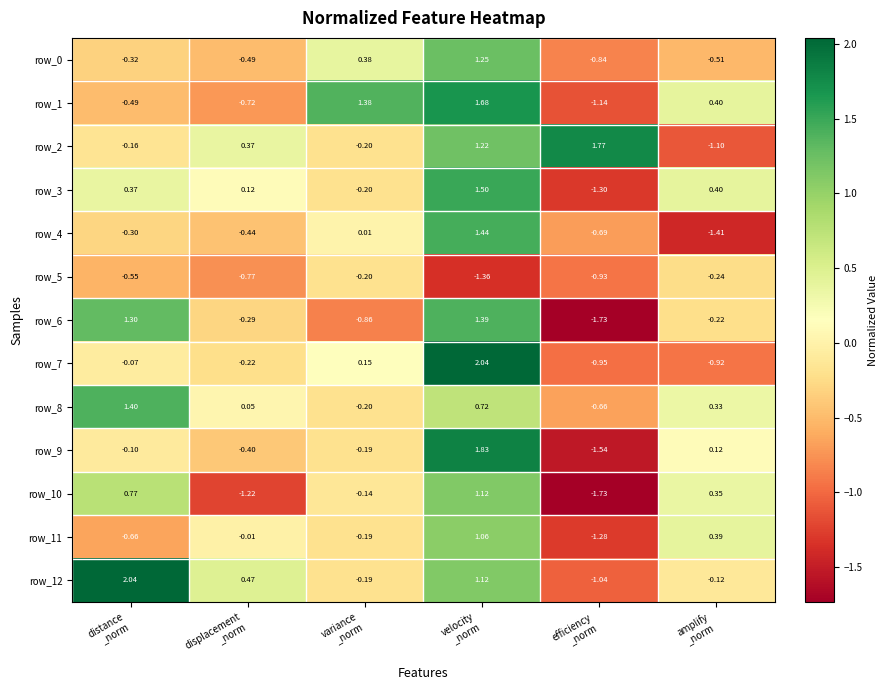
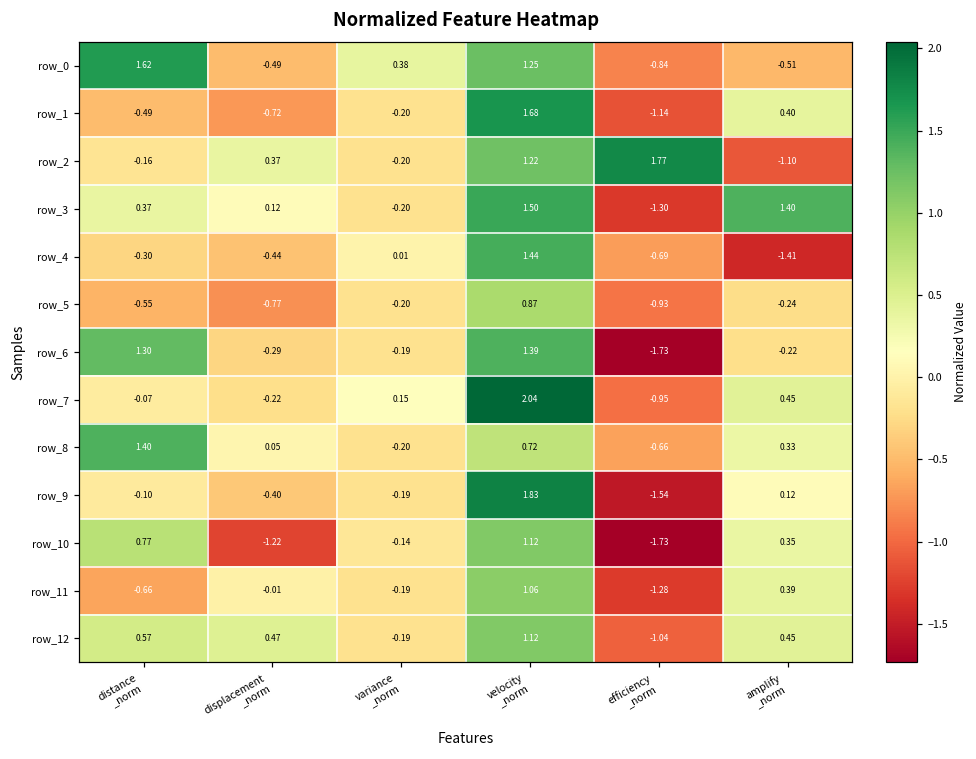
row_0, distance _norm: -0.32 -> 1.62
row_1, variance _norm: 1.38 -> -0.20
row_3, amplify _norm: 0.40 -> 1.40
row_5, velocity _norm: -1.36 -> 0.87
row_6, variance _norm: -0.86 -> -0.19
row_7, amplify _norm: -0.92 -> 0.45
row_12, distance _norm: 2.04 -> 0.57
row_12, amplify _norm: -0.12 -> 0.45
